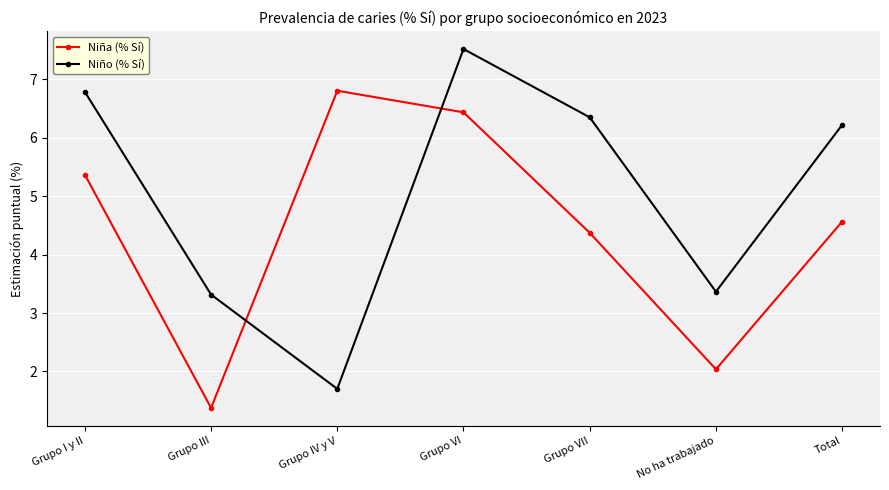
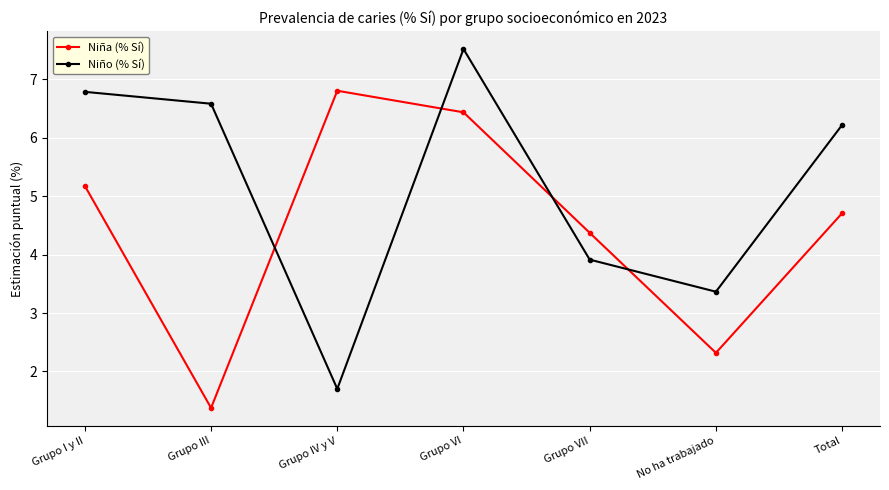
Niña (% Sí), Grupo I y II: 5.4 -> 5.2
Niño (% Sí), Grupo III: 3.3 -> 6.6
Niño (% Sí), Grupo VII: 6.3 -> 3.9
Niña (% Sí), No ha trabajado: 2.0 -> 2.3
Niña (% Sí), Total: 4.6 -> 4.7
